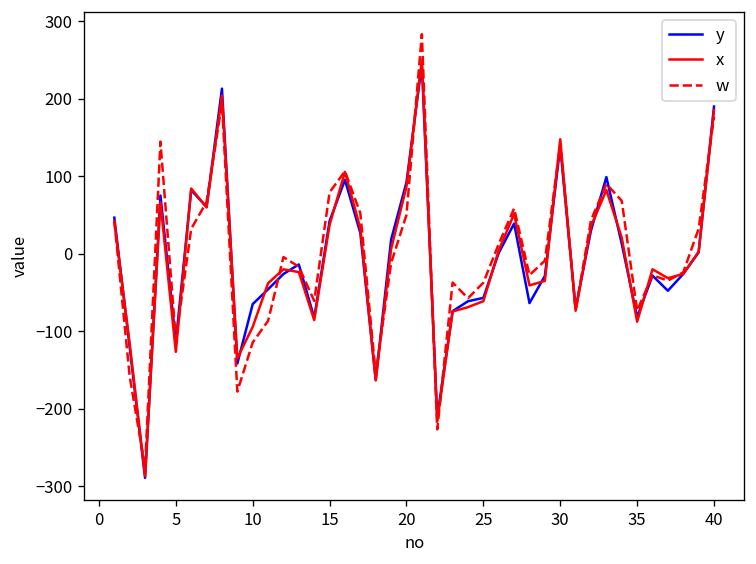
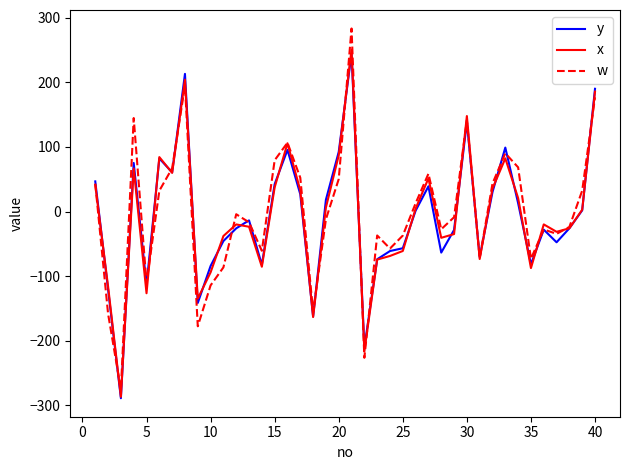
y, 10: -60 -> -80
